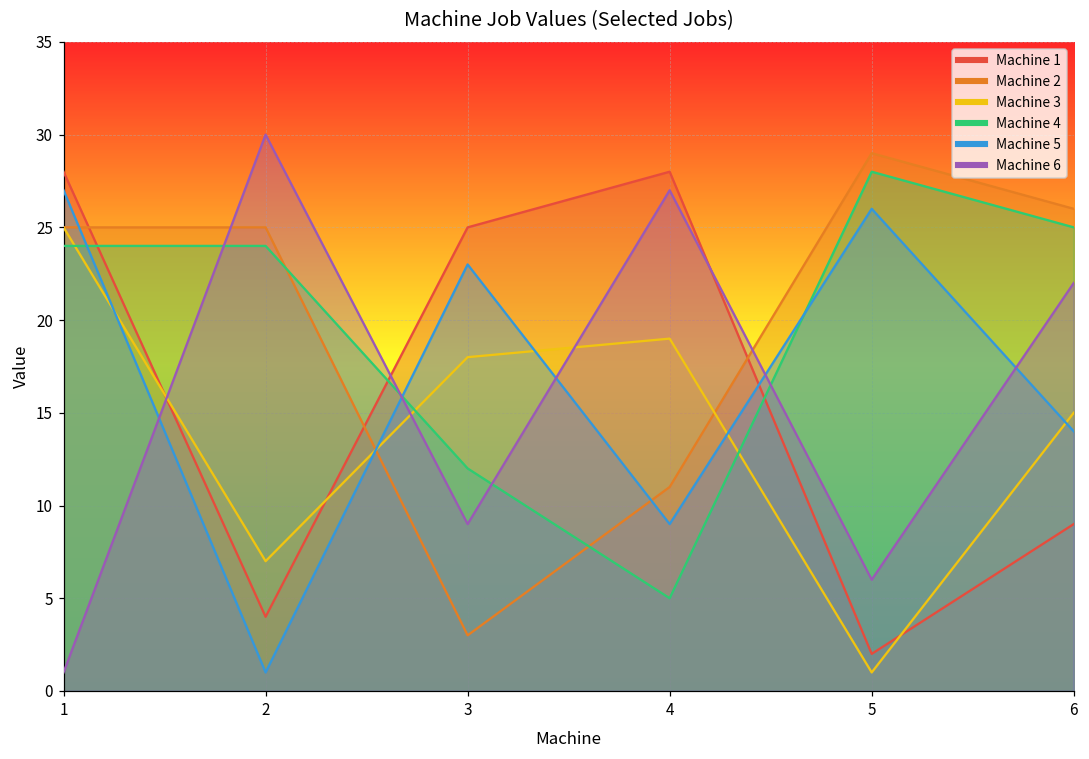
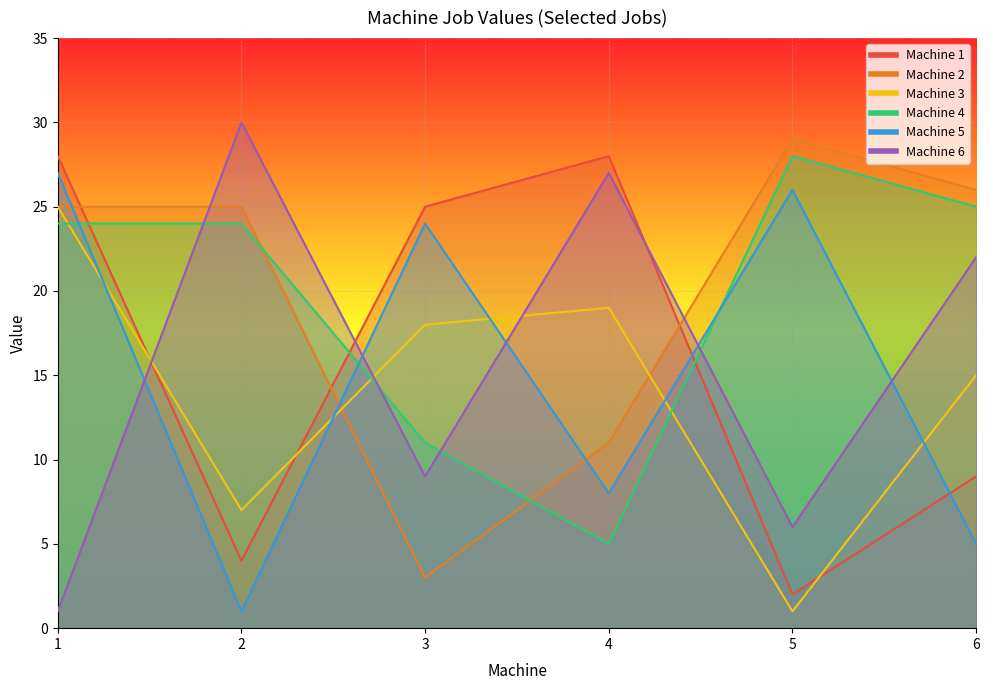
Machine 4, 3: 12 -> 11
Machine 5, 3: 23 -> 24
Machine 5, 4: 9 -> 8
Machine 5, 6: 14 -> 5
